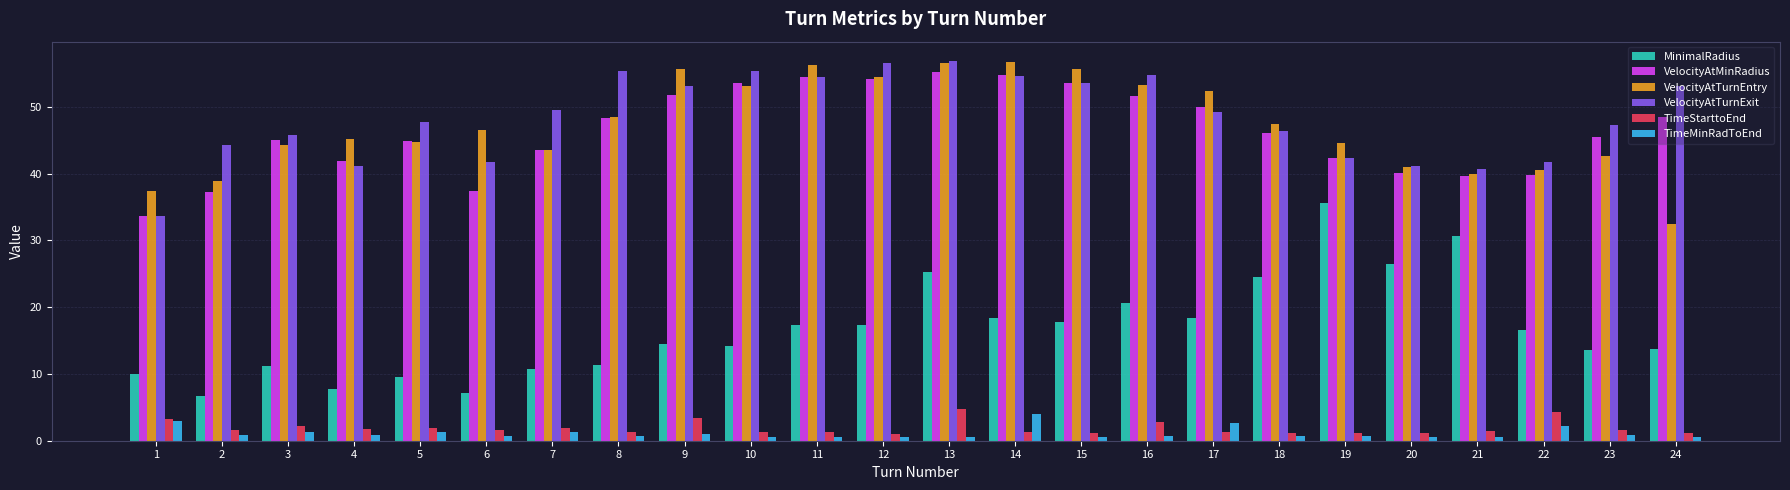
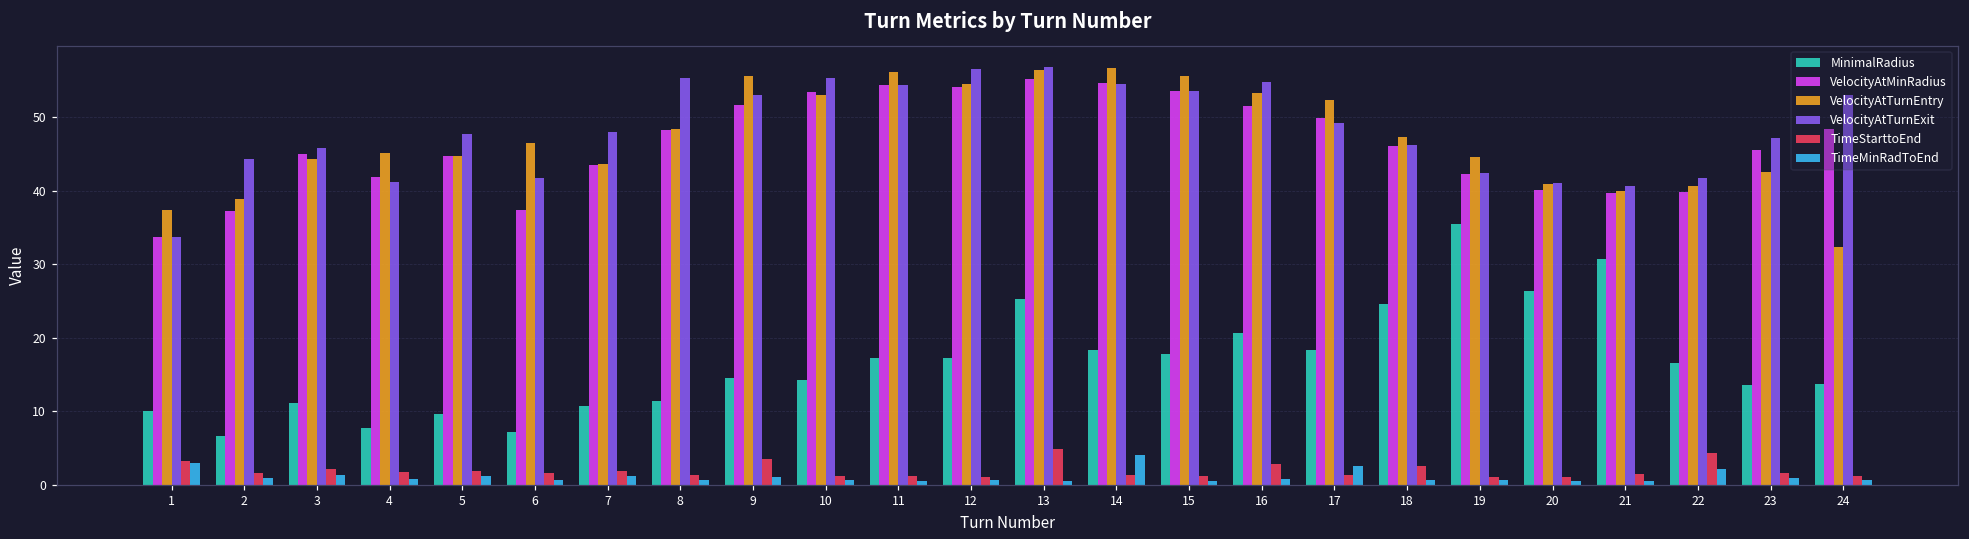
VelocityAtTurnExit, 7: 50 -> 48
TimeStarttoEnd, 18: 1 -> 3
